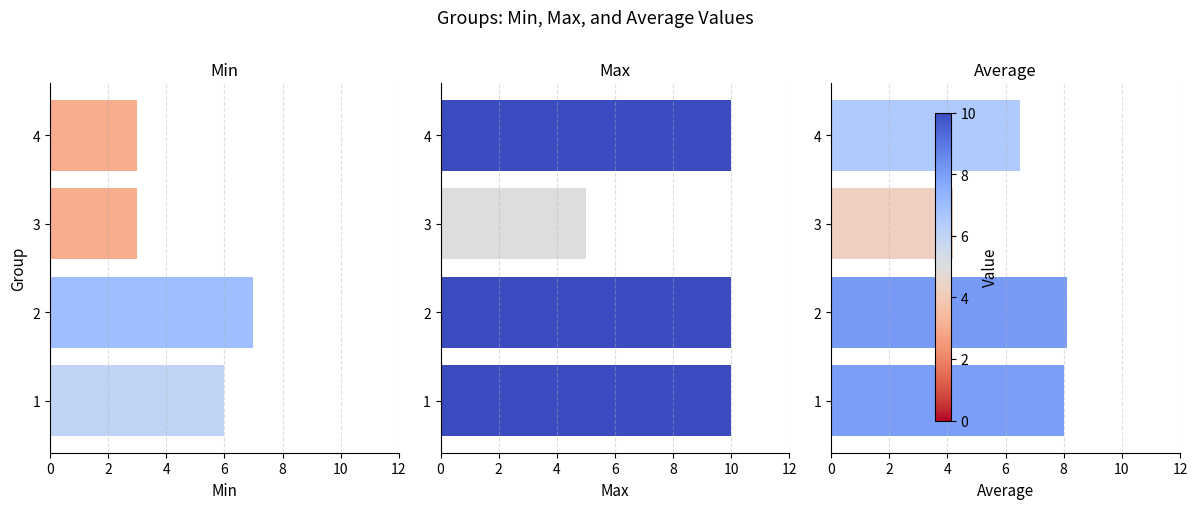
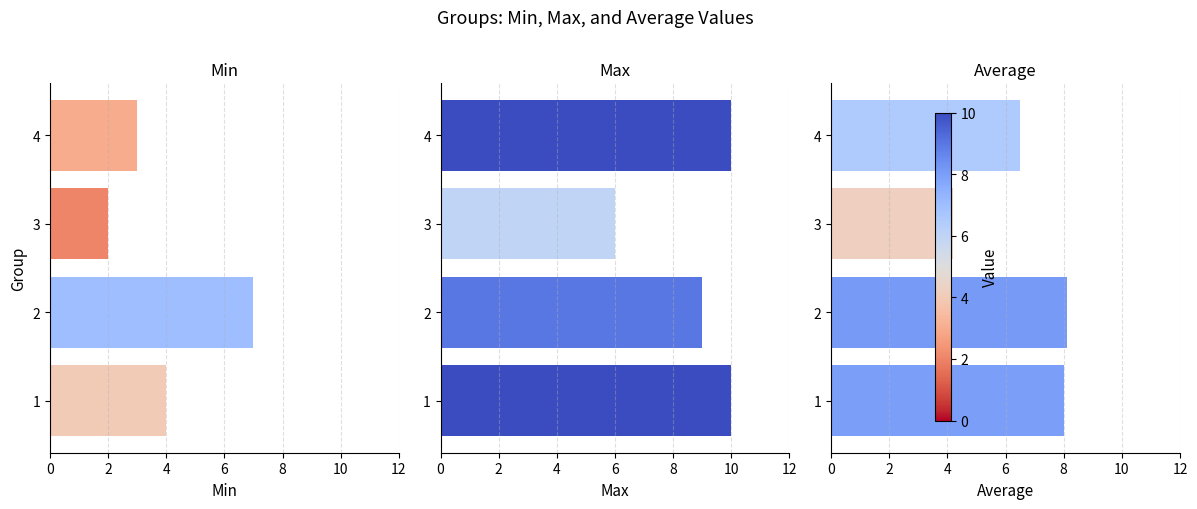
Min, 3: 3 -> 2
Min, 1: 6 -> 4
Max, 3: 5 -> 6
Max, 2: 10 -> 9
